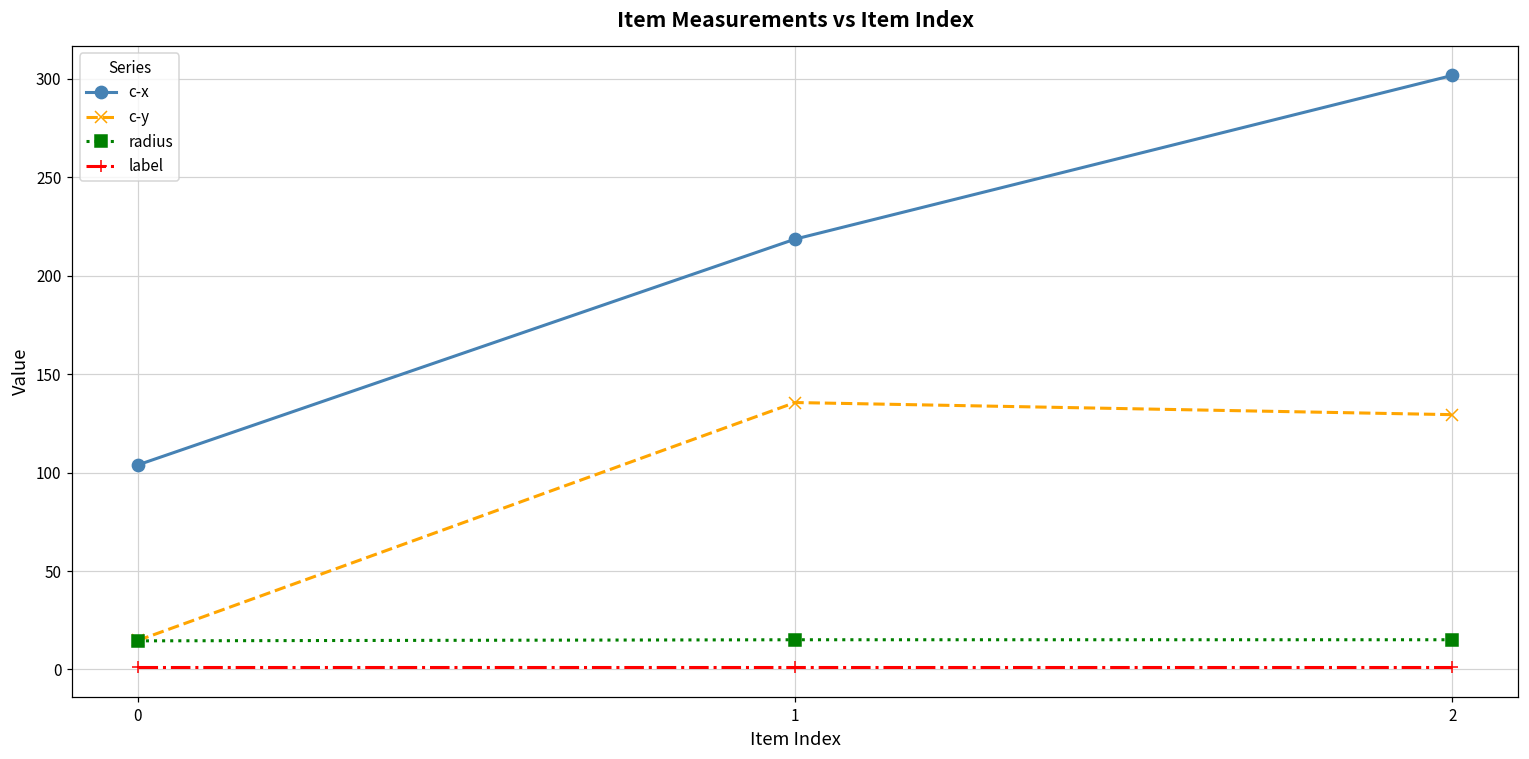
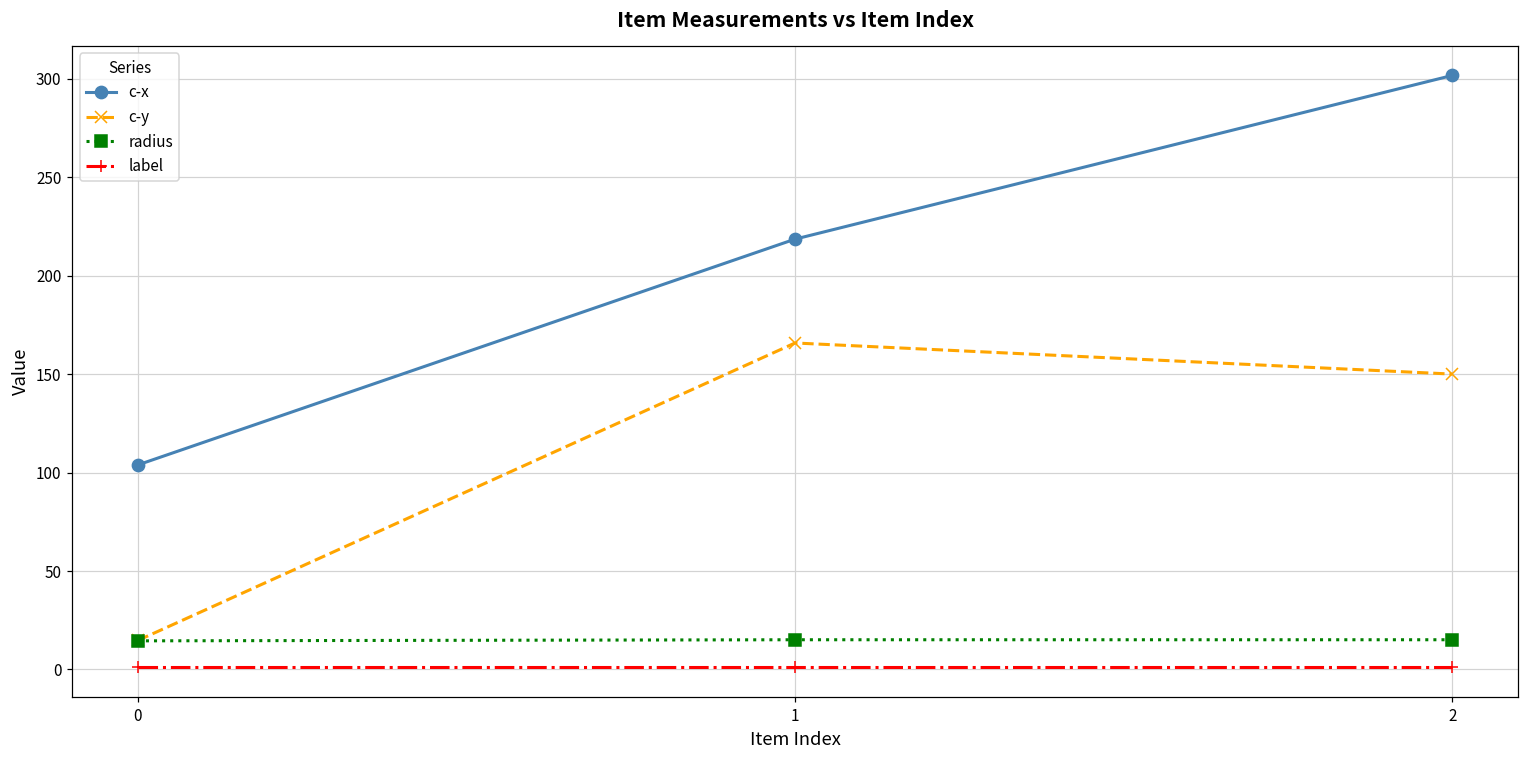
c-y, 1: 136 -> 166
c-y, 2: 129 -> 150
